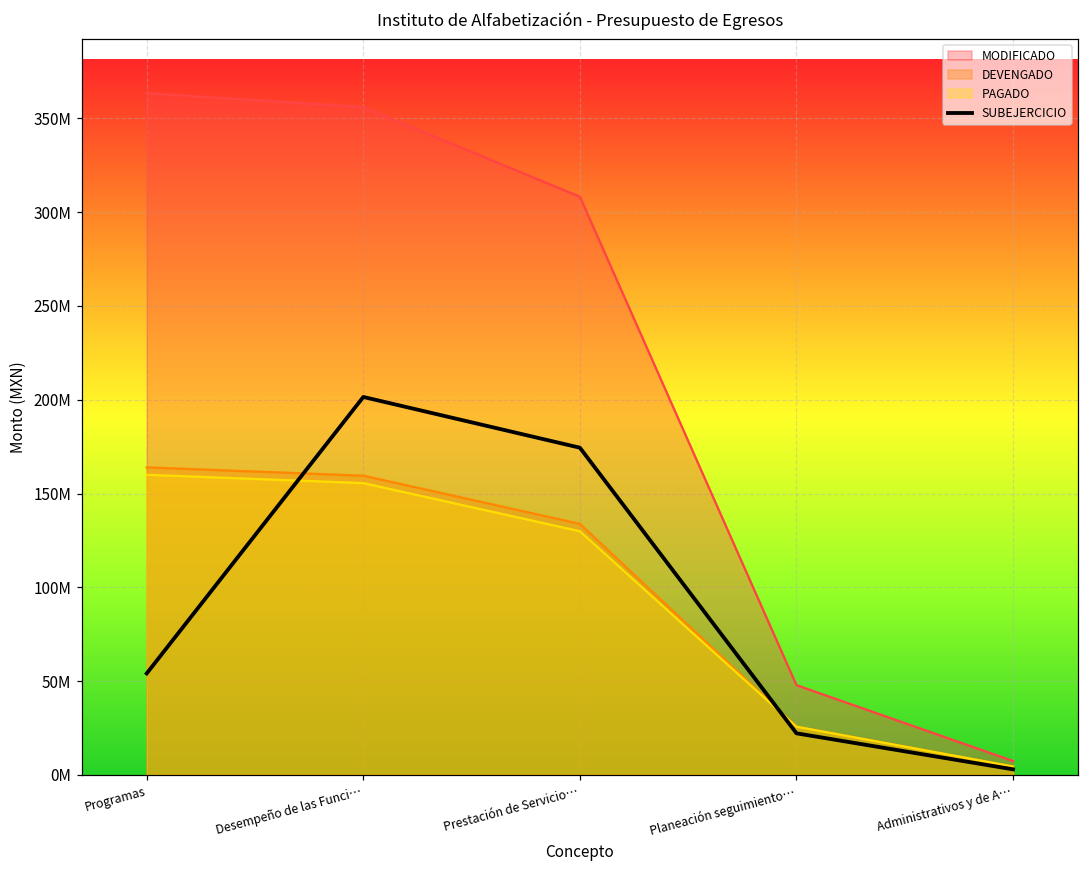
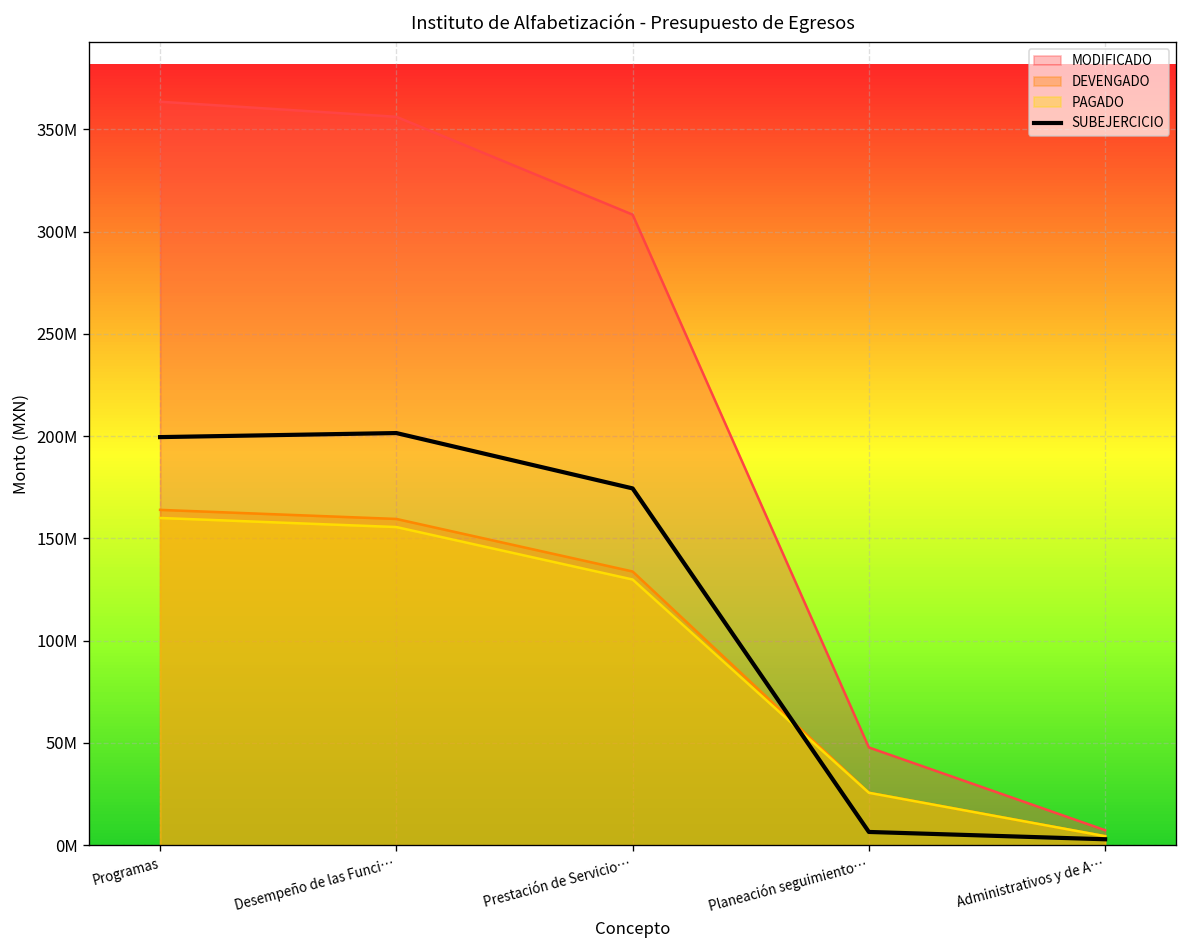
SUBEJERCICIO, Programas: 54000000 -> 200000000
SUBEJERCICIO, Planeación seguimiento…: 22000000 -> 7000000
